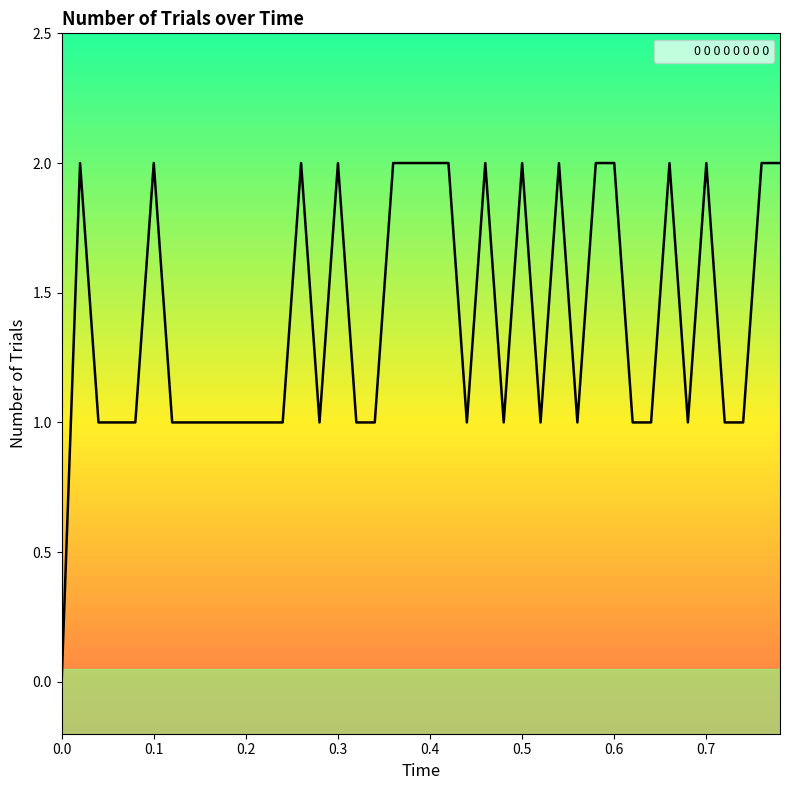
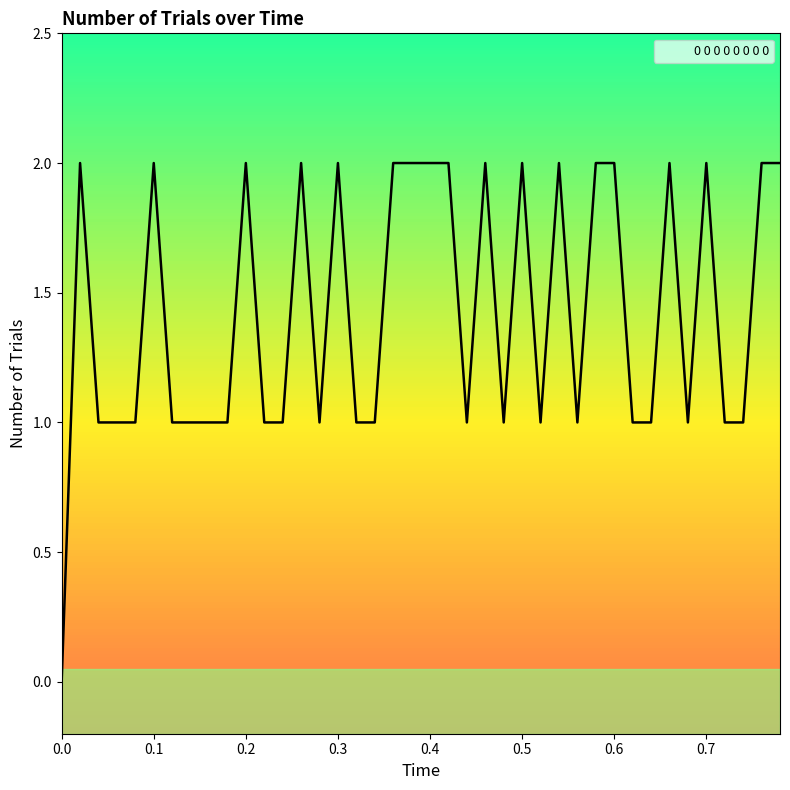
0.2: 1 -> 2
